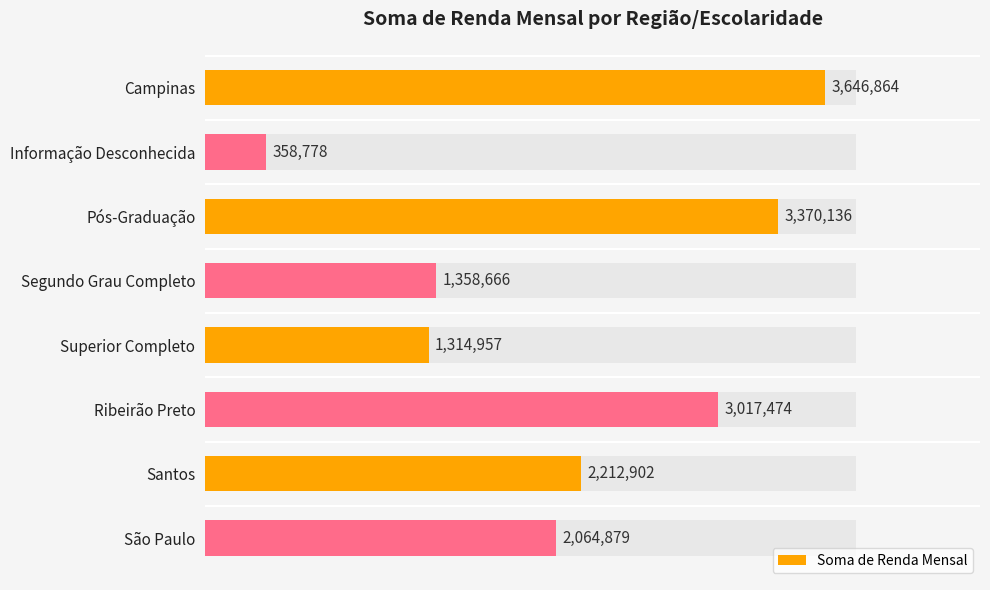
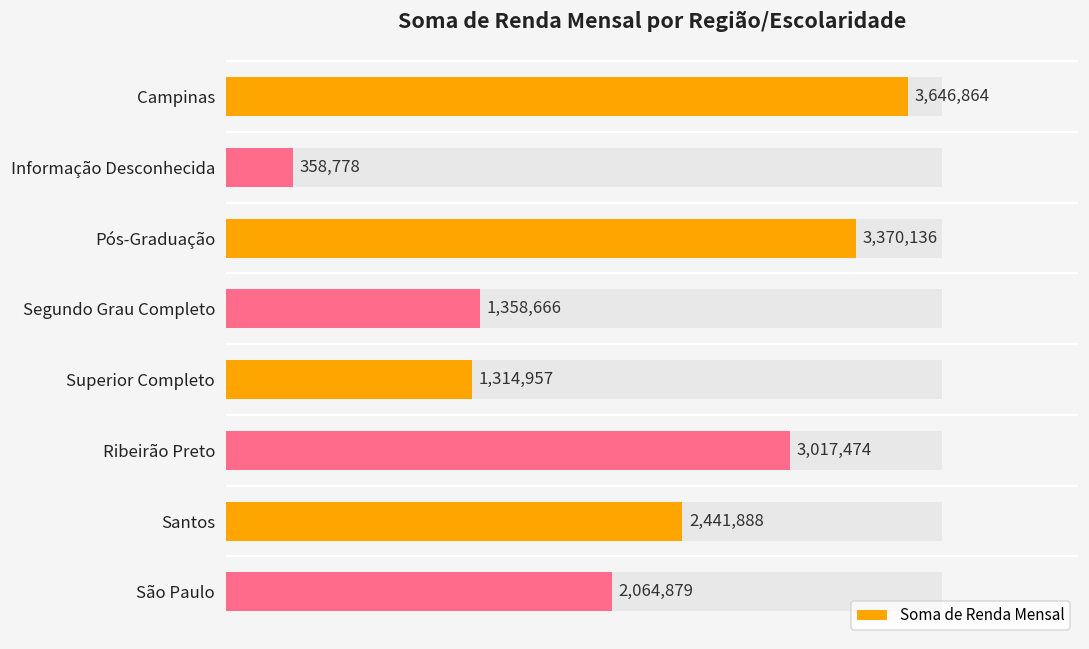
Soma de Renda Mensal, Santos: 2,212,902 -> 2,441,888
